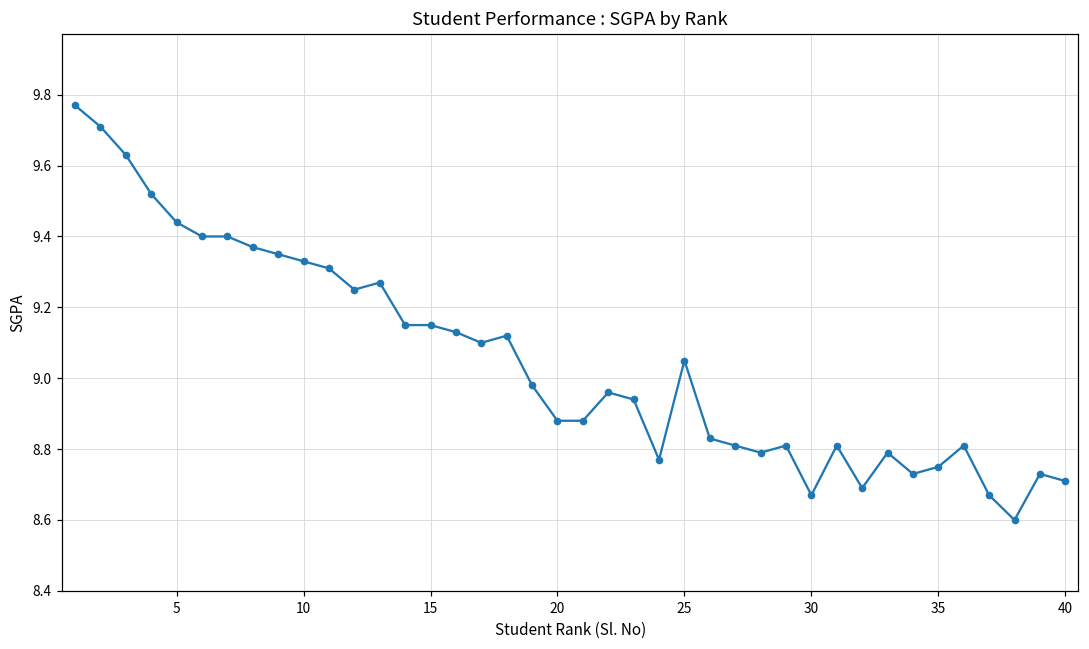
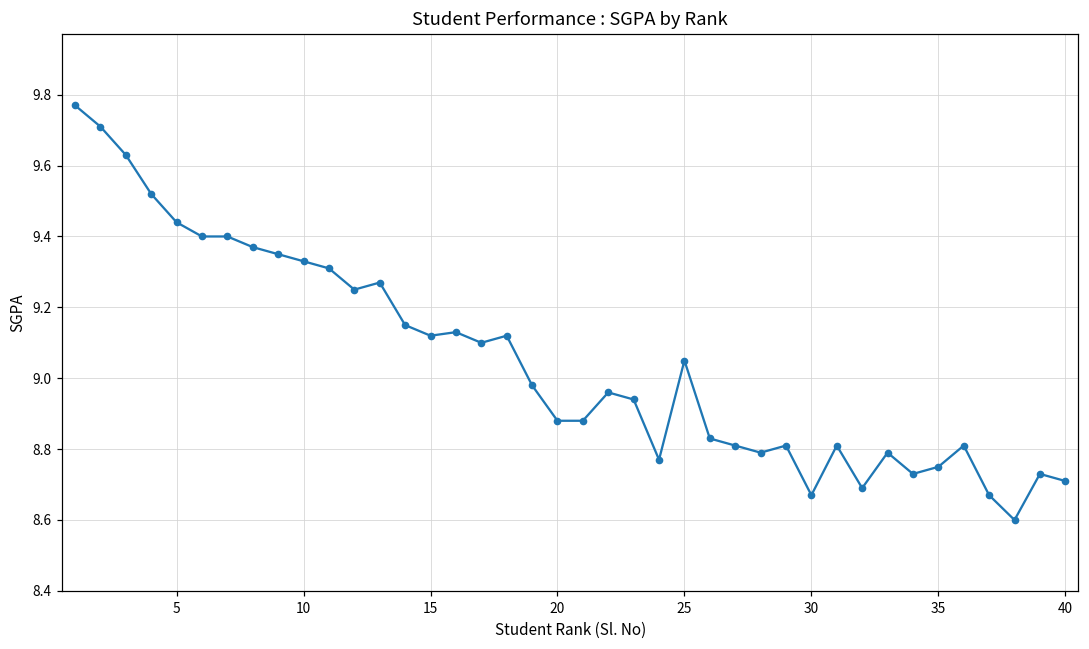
15: 9.15 -> 9.12
